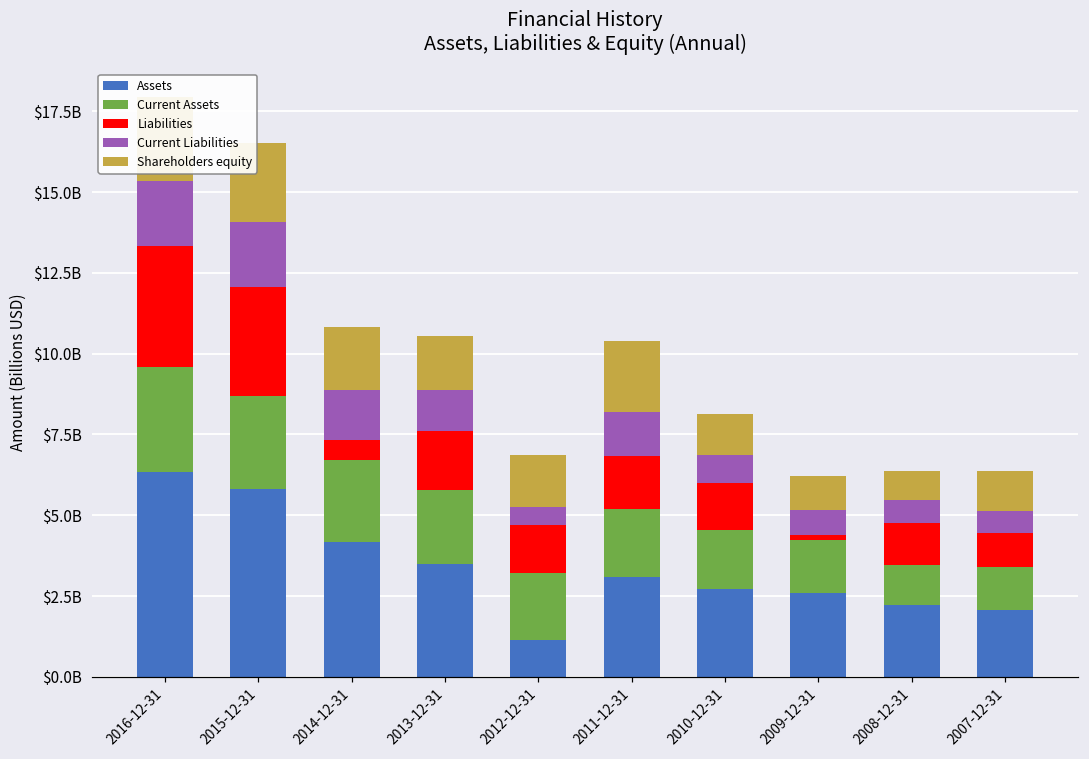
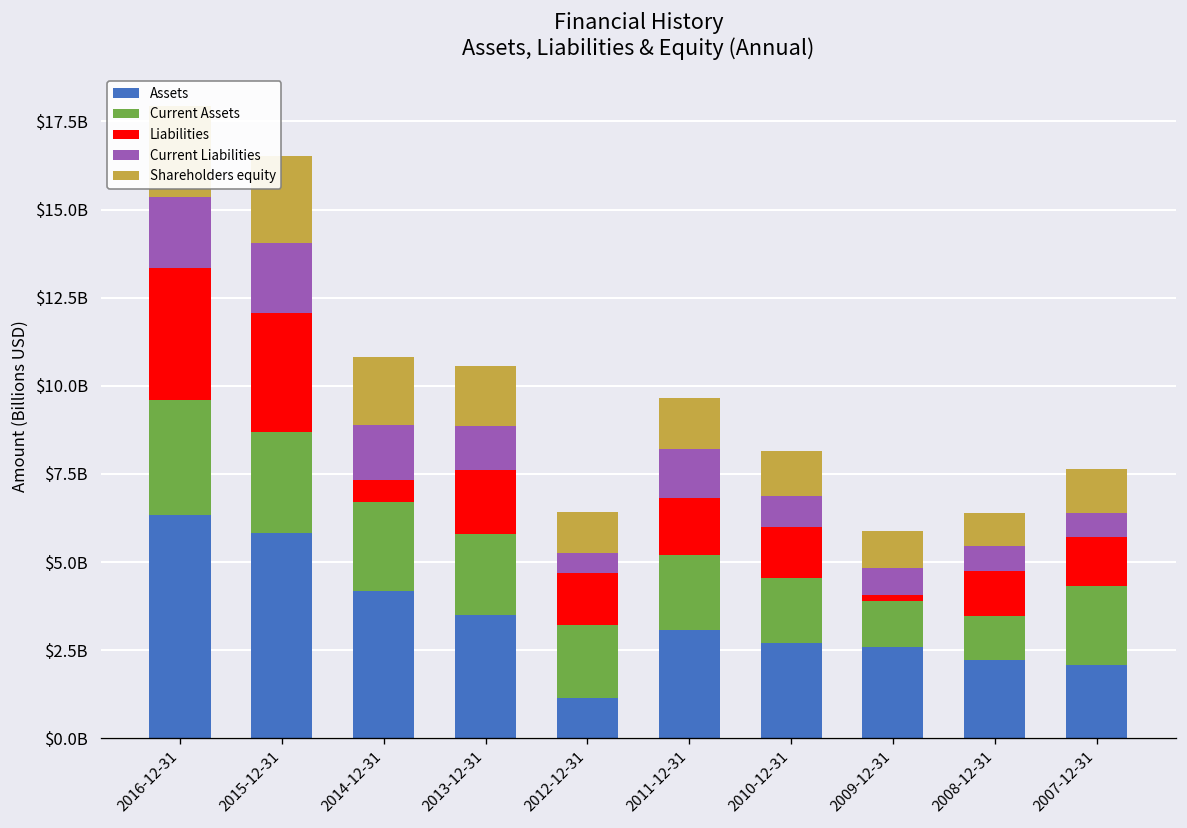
Shareholders equity, 2012-12-31: $1600000000 -> $1200000000
Shareholders equity, 2011-12-31: $2200000000 -> $1500000000
Current Assets, 2009-12-31: $1700000000 -> $1300000000
Current Assets, 2007-12-31: $1300000000 -> $2200000000
Liabilities, 2007-12-31: $1000000000 -> $1400000000
